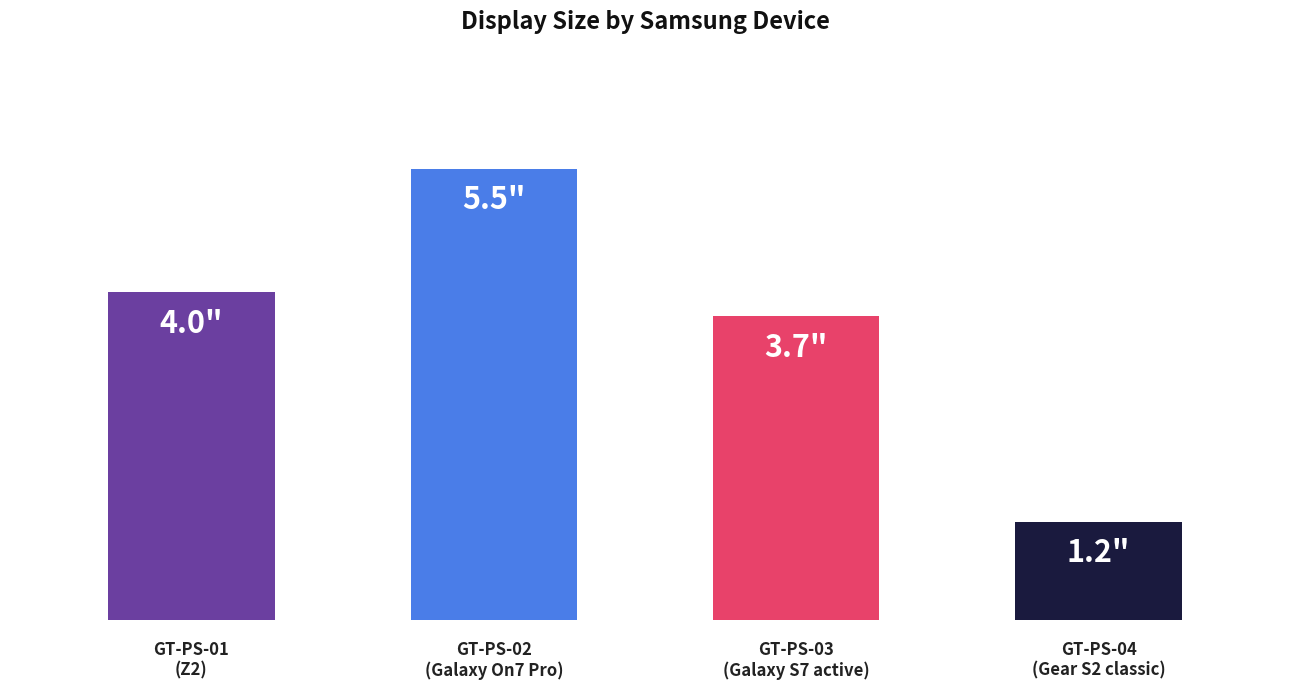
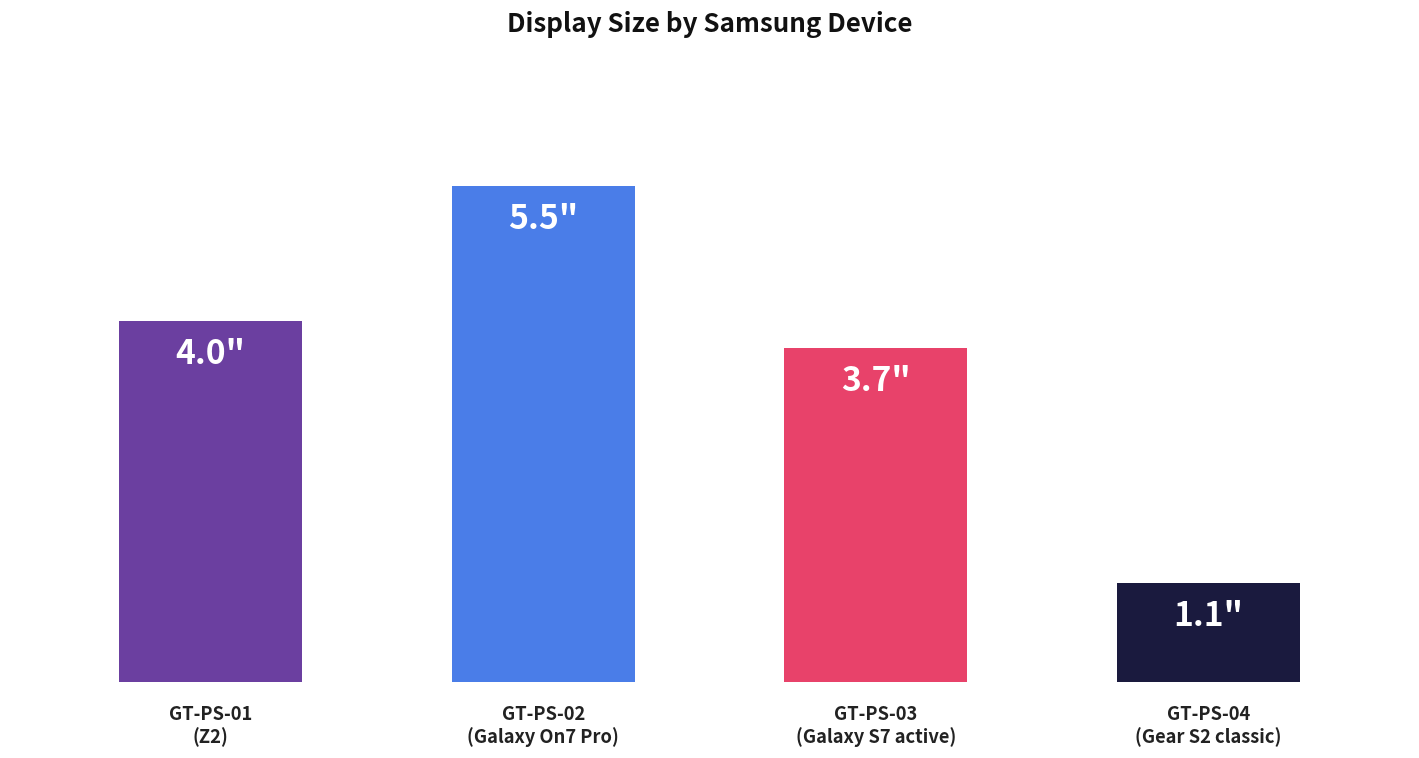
GT-PS-04 (Gear S2 classic): 1.2" -> 1.1"
